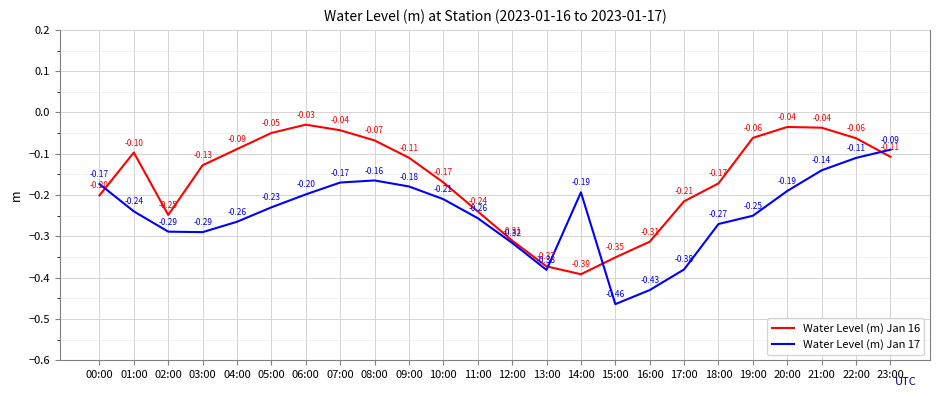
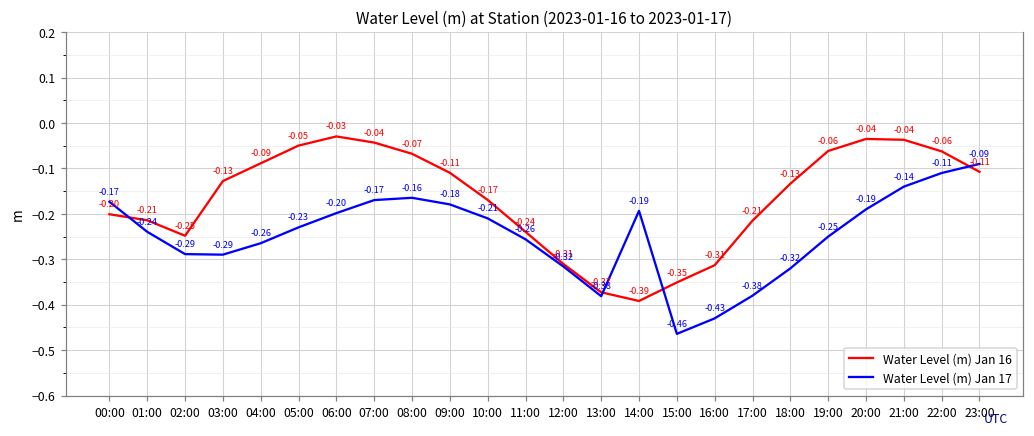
Water Level (m) Jan 16, 01:00: -0.10 -> -0.21
Water Level (m) Jan 16, 18:00: -0.17 -> -0.13
Water Level (m) Jan 17, 18:00: -0.27 -> -0.32
